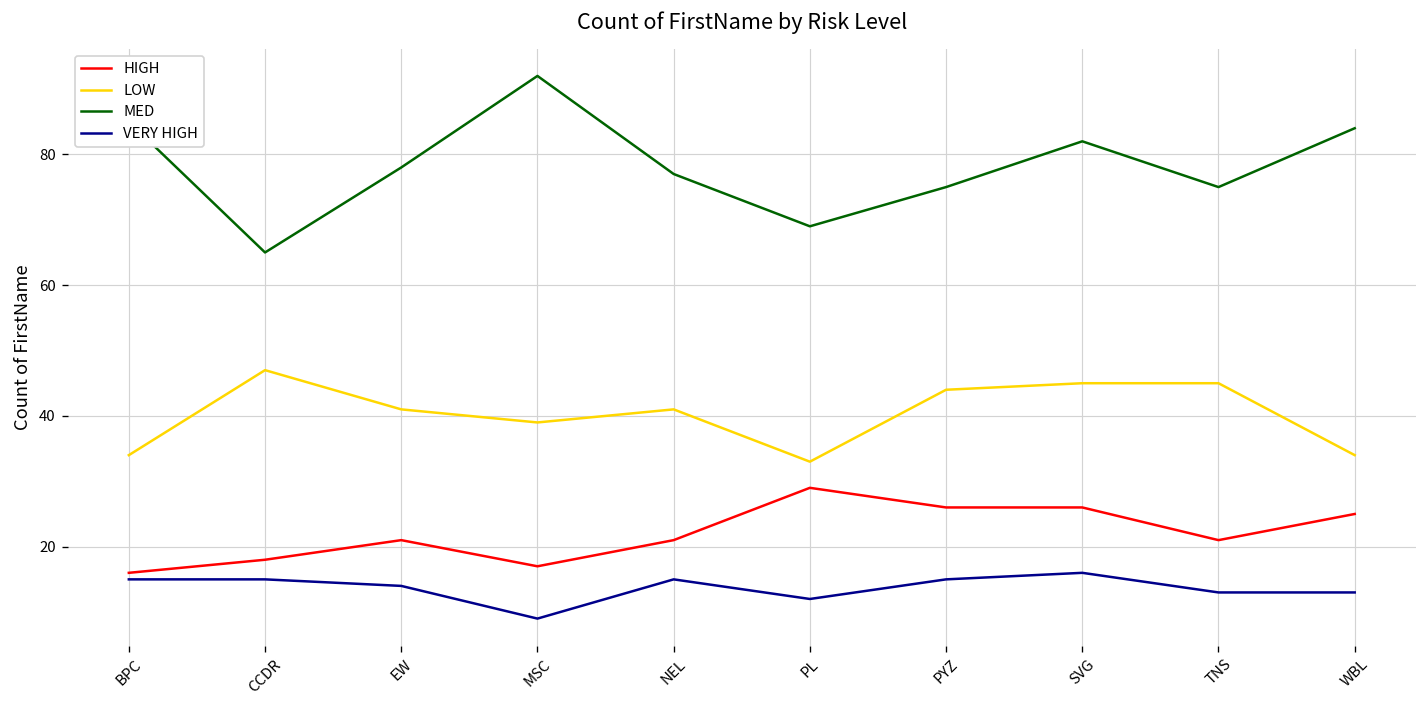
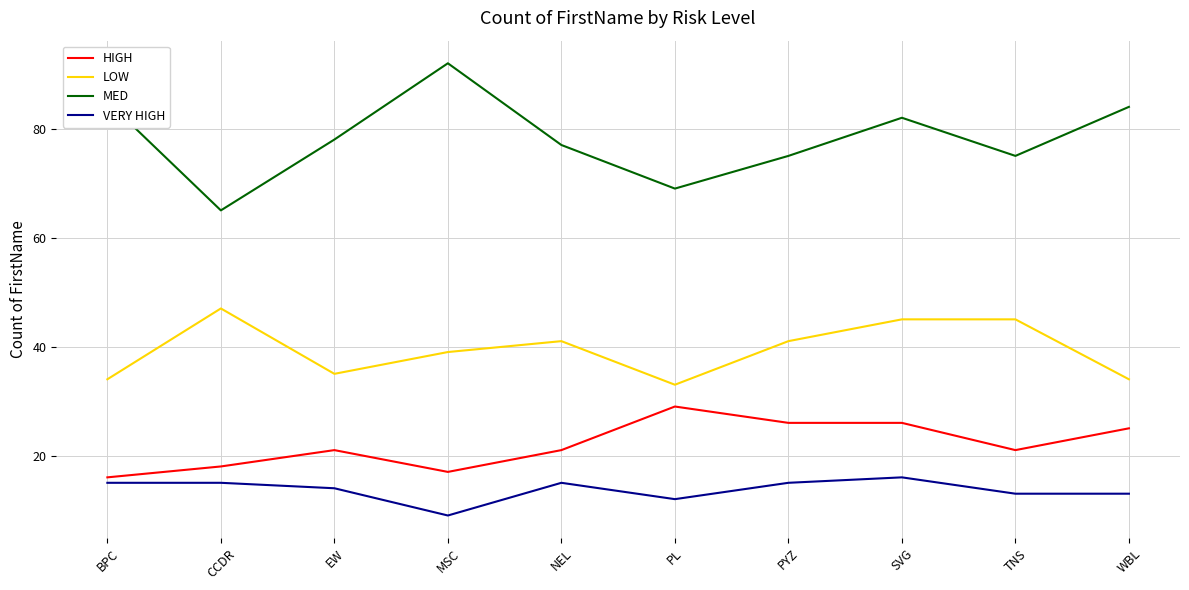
LOW, EW: 41 -> 35
LOW, PYZ: 44 -> 41
